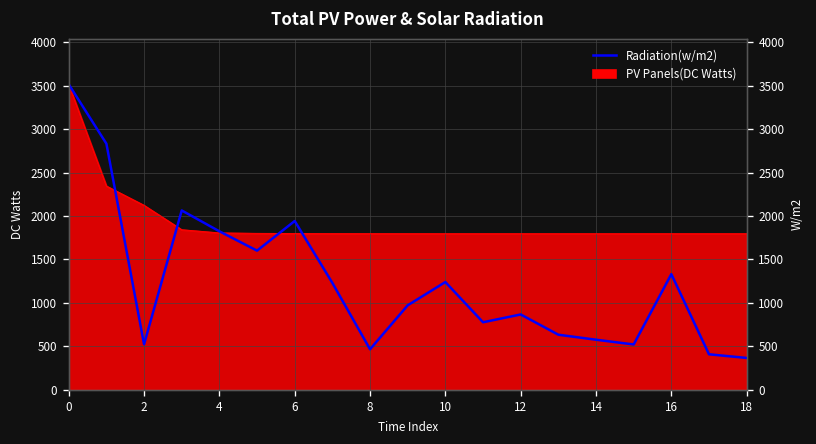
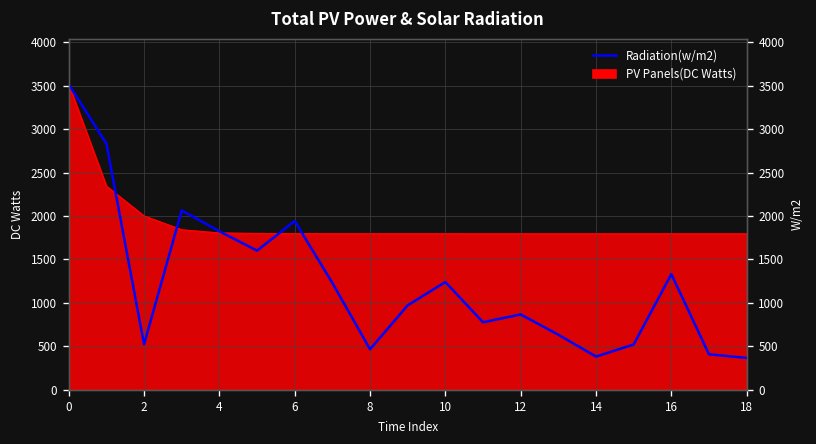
PV Panels(DC Watts), 2: 2100 -> 2000
Radiation(w/m2), 14: 600 -> 400
